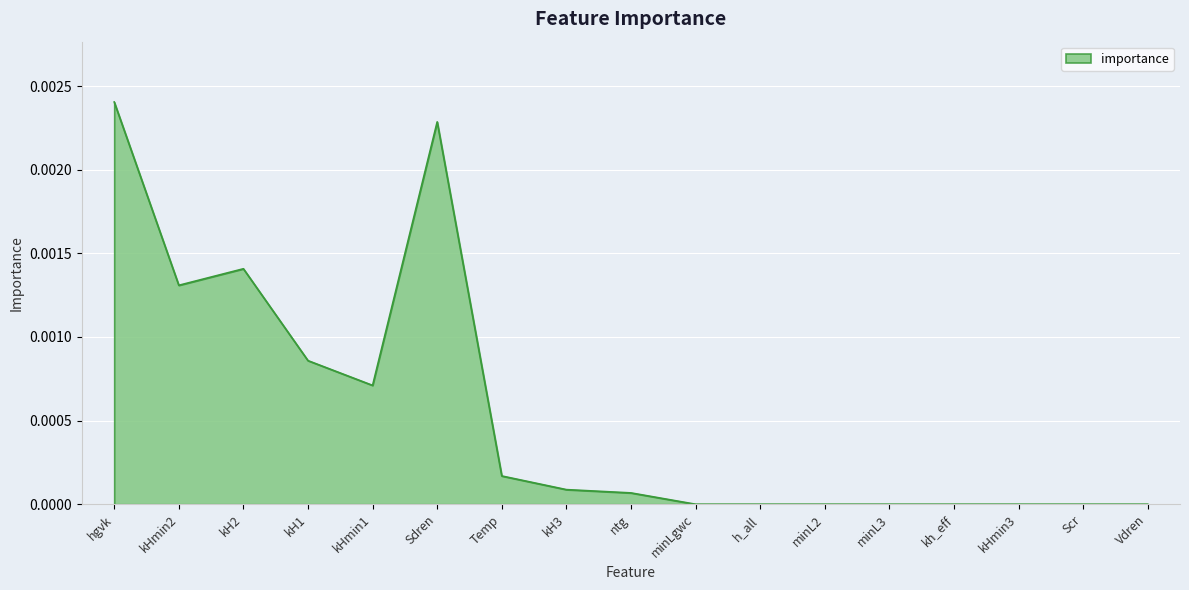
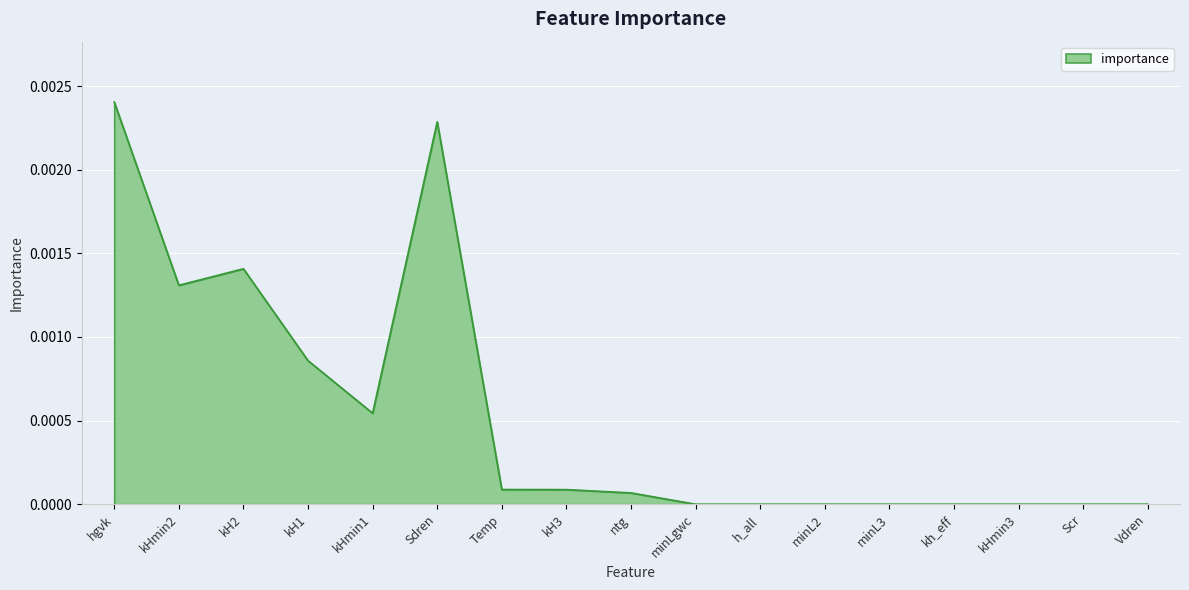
kHmin1: 0.00071 -> 0.00054
Temp: 0.00017 -> 0.00009
